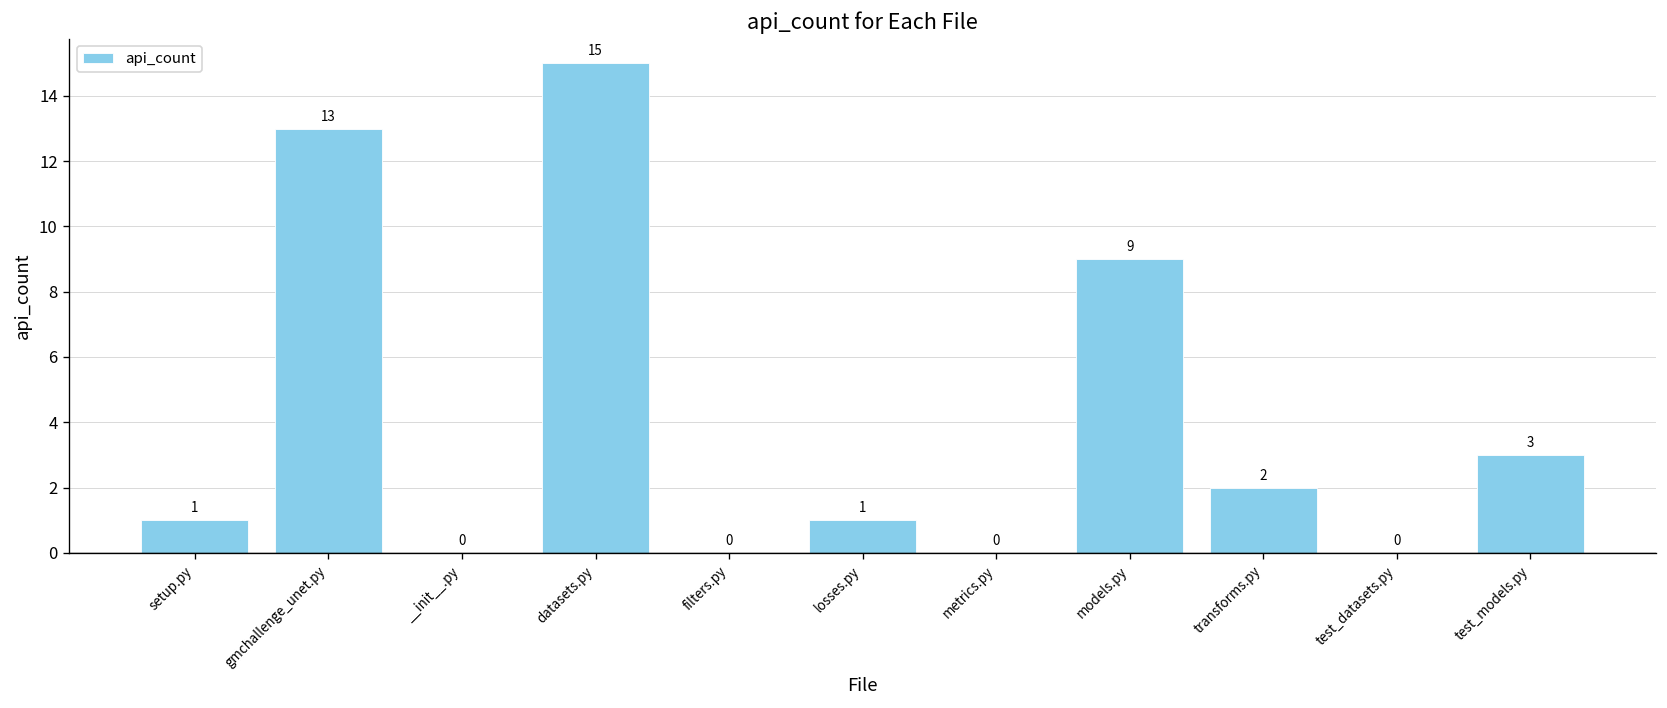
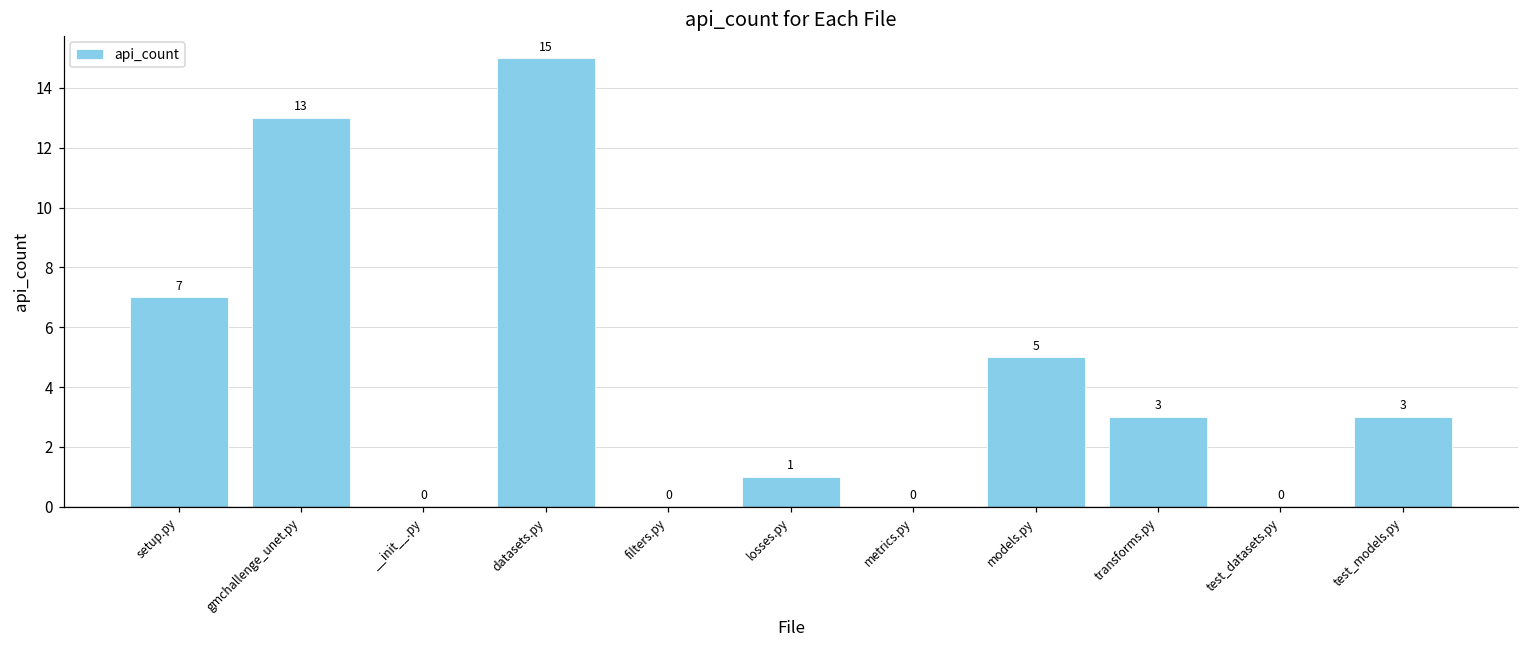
setup.py: 1 -> 7
models.py: 9 -> 5
transforms.py: 2 -> 3
